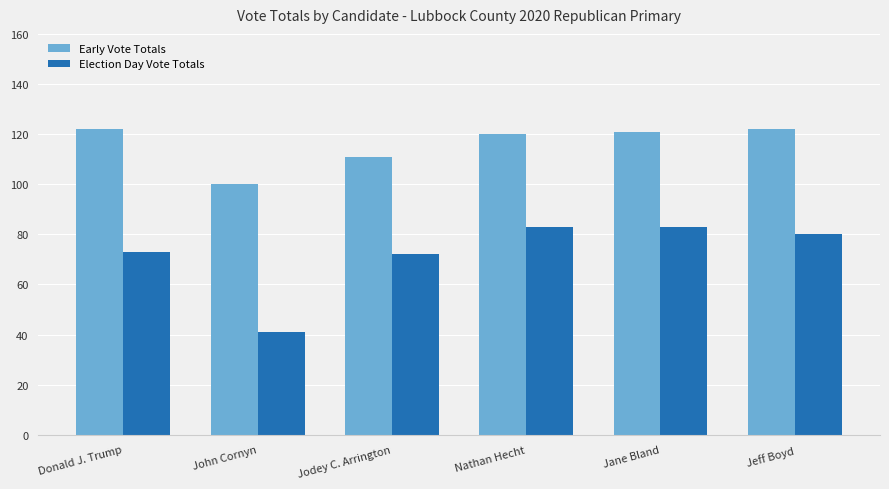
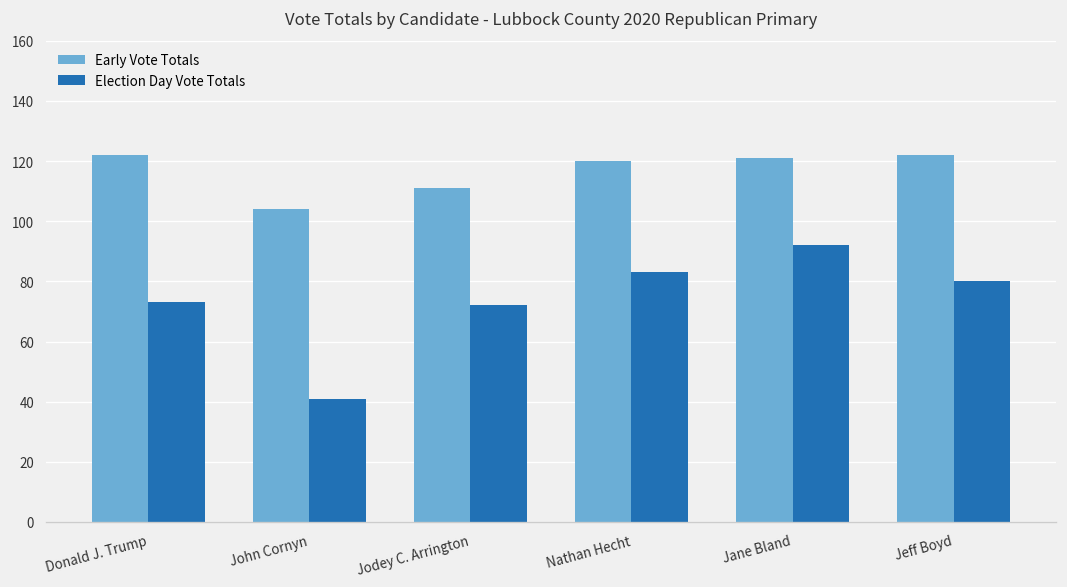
Early Vote Totals, John Cornyn: 100 -> 104
Election Day Vote Totals, Jane Bland: 83 -> 92
